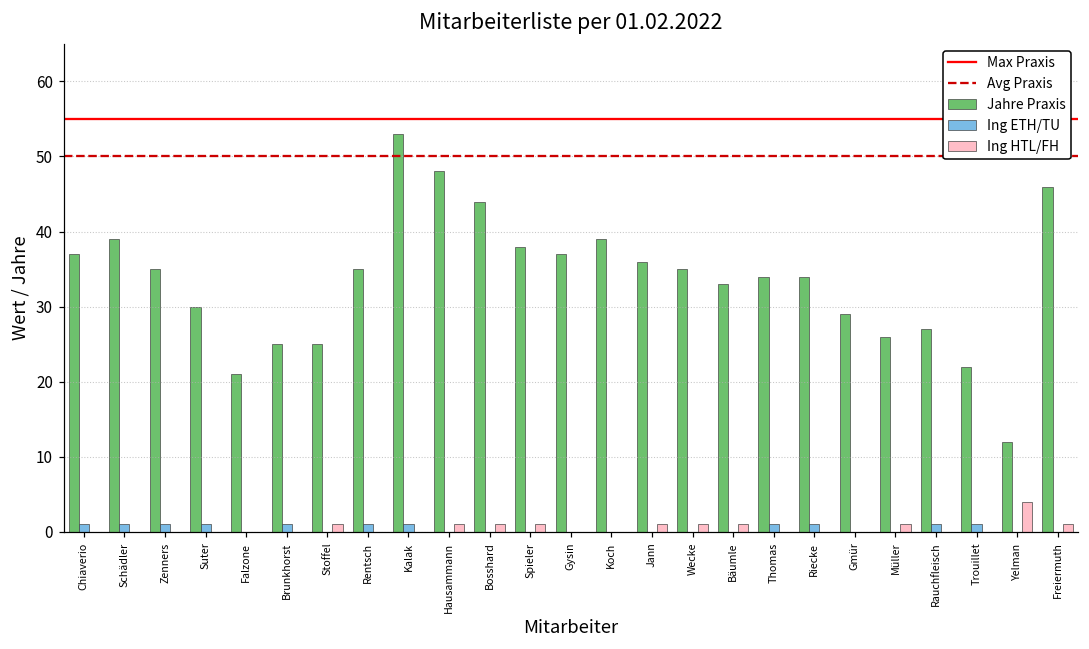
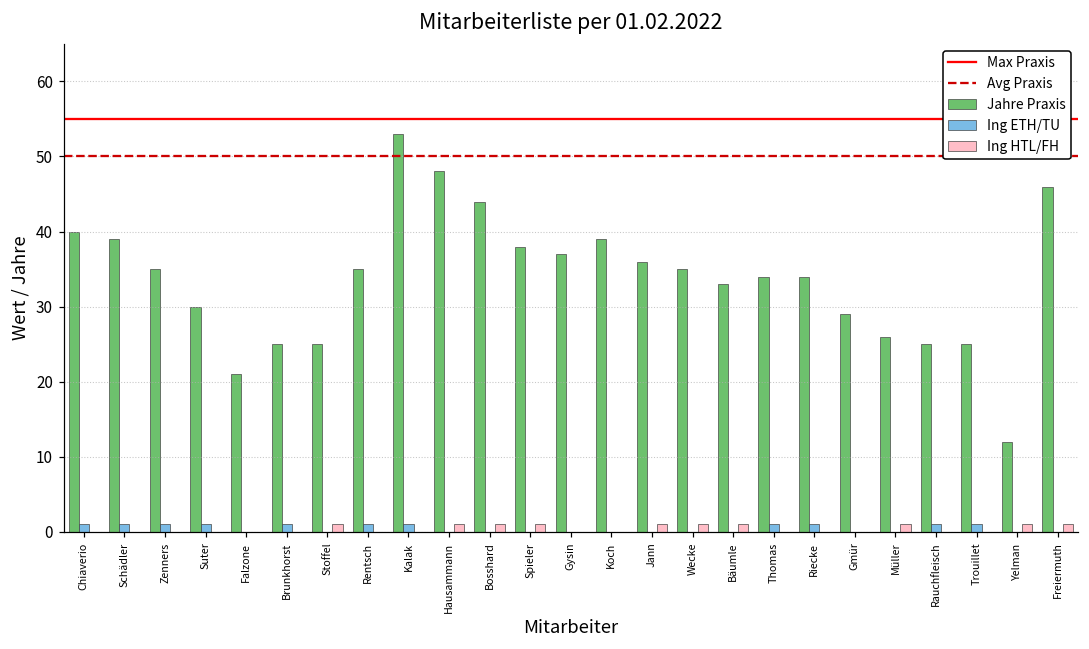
Jahre Praxis, Chiaverio: 37 -> 40
Jahre Praxis, Rauchfleisch: 27 -> 25
Jahre Praxis, Trouillet: 22 -> 25
Ing HTL/FH, Yelman: 4 -> 1
